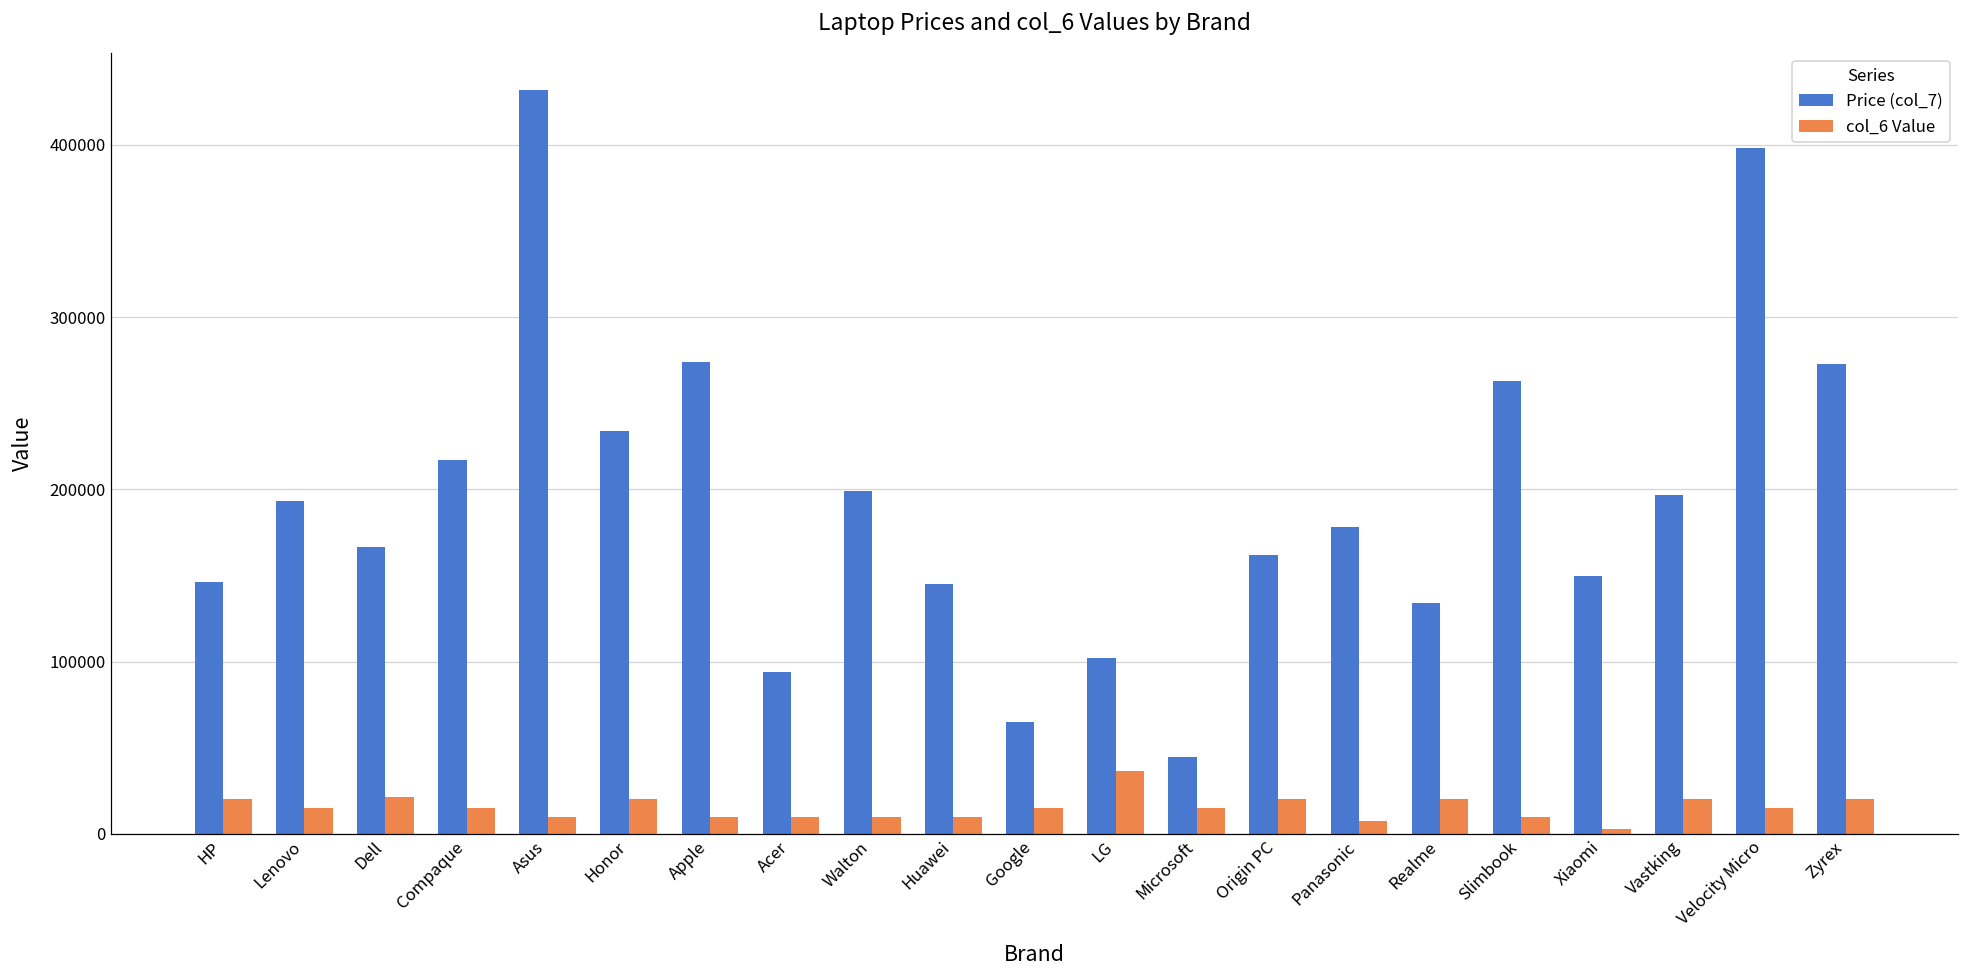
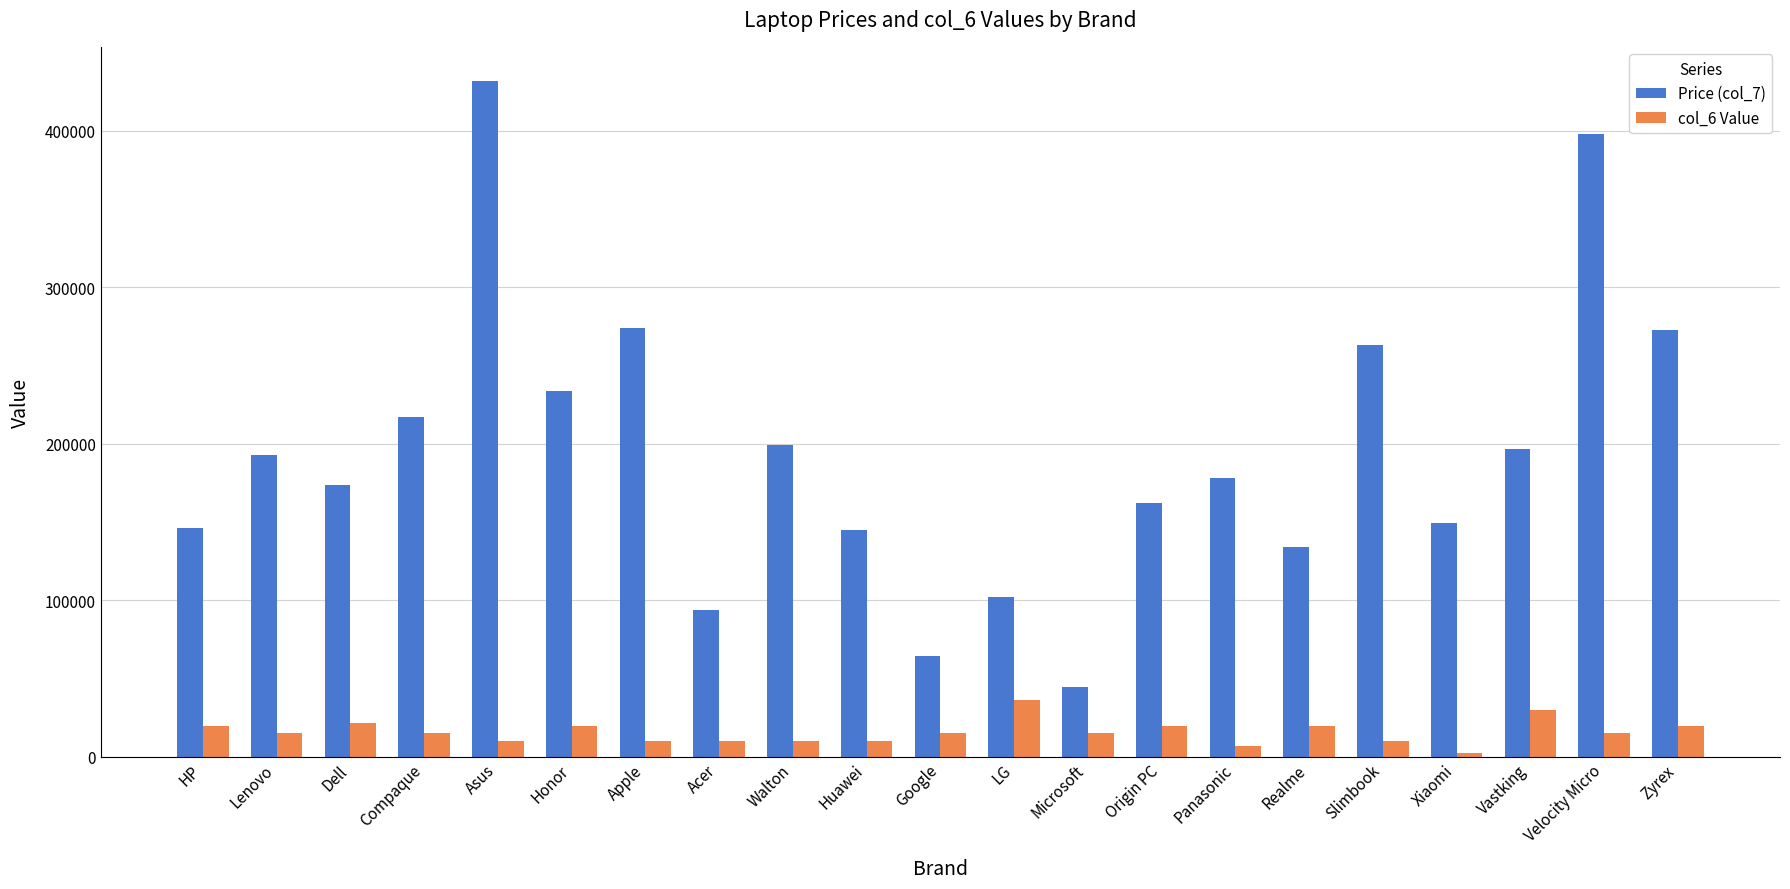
Price (col_7), Dell: 167000 -> 174000
col_6 Value, Vastking: 20000 -> 30000
